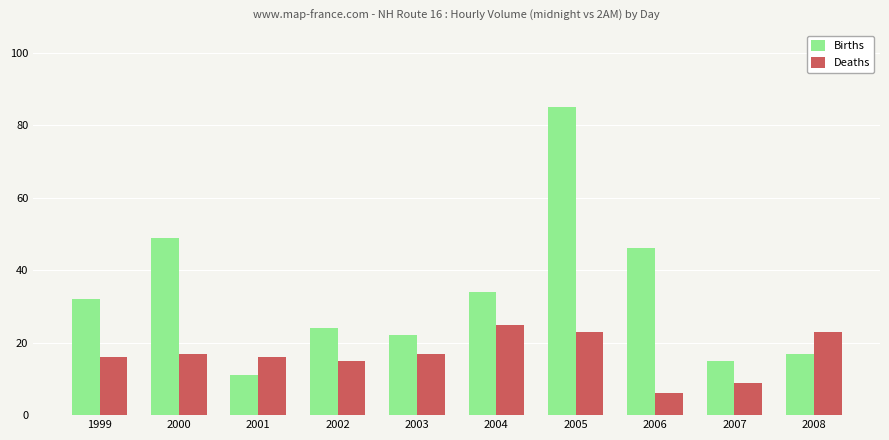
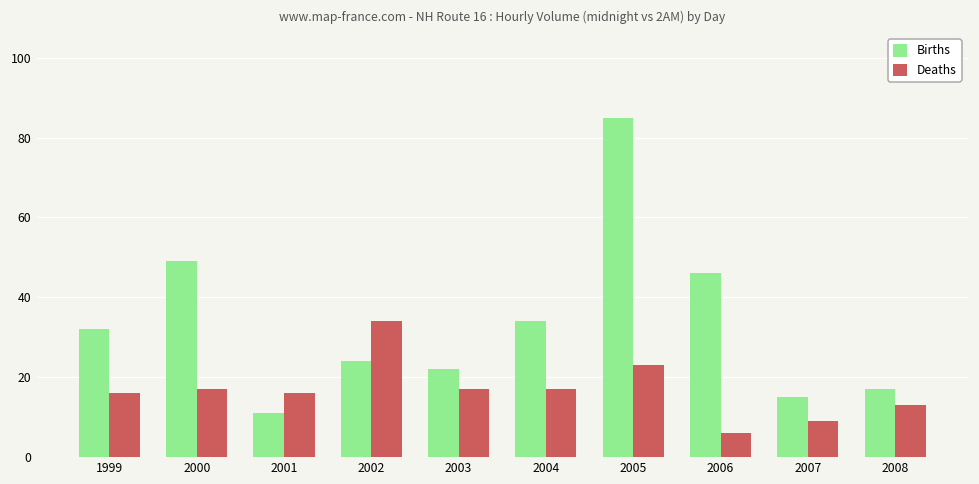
Deaths, 2002: 15 -> 34
Deaths, 2004: 25 -> 17
Deaths, 2008: 23 -> 13
